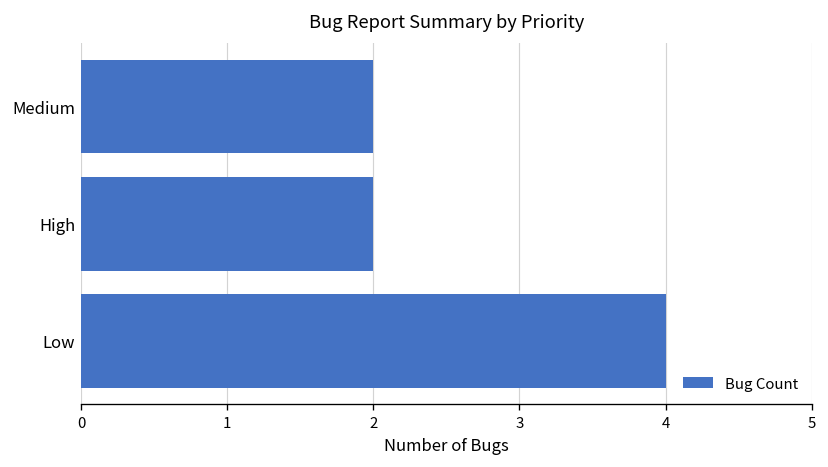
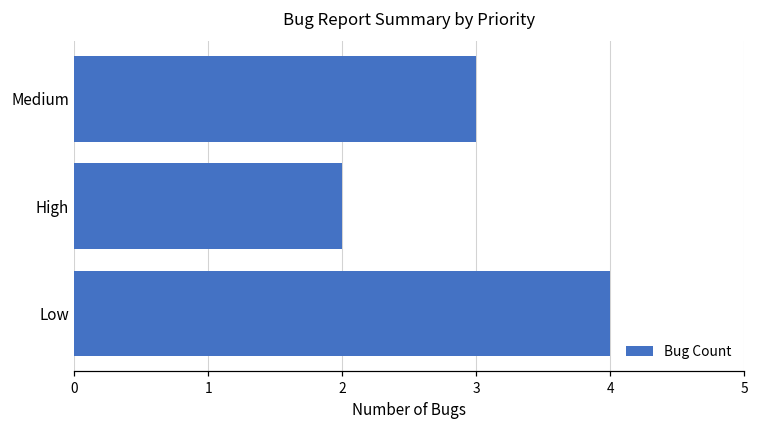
Medium: 2 -> 3
